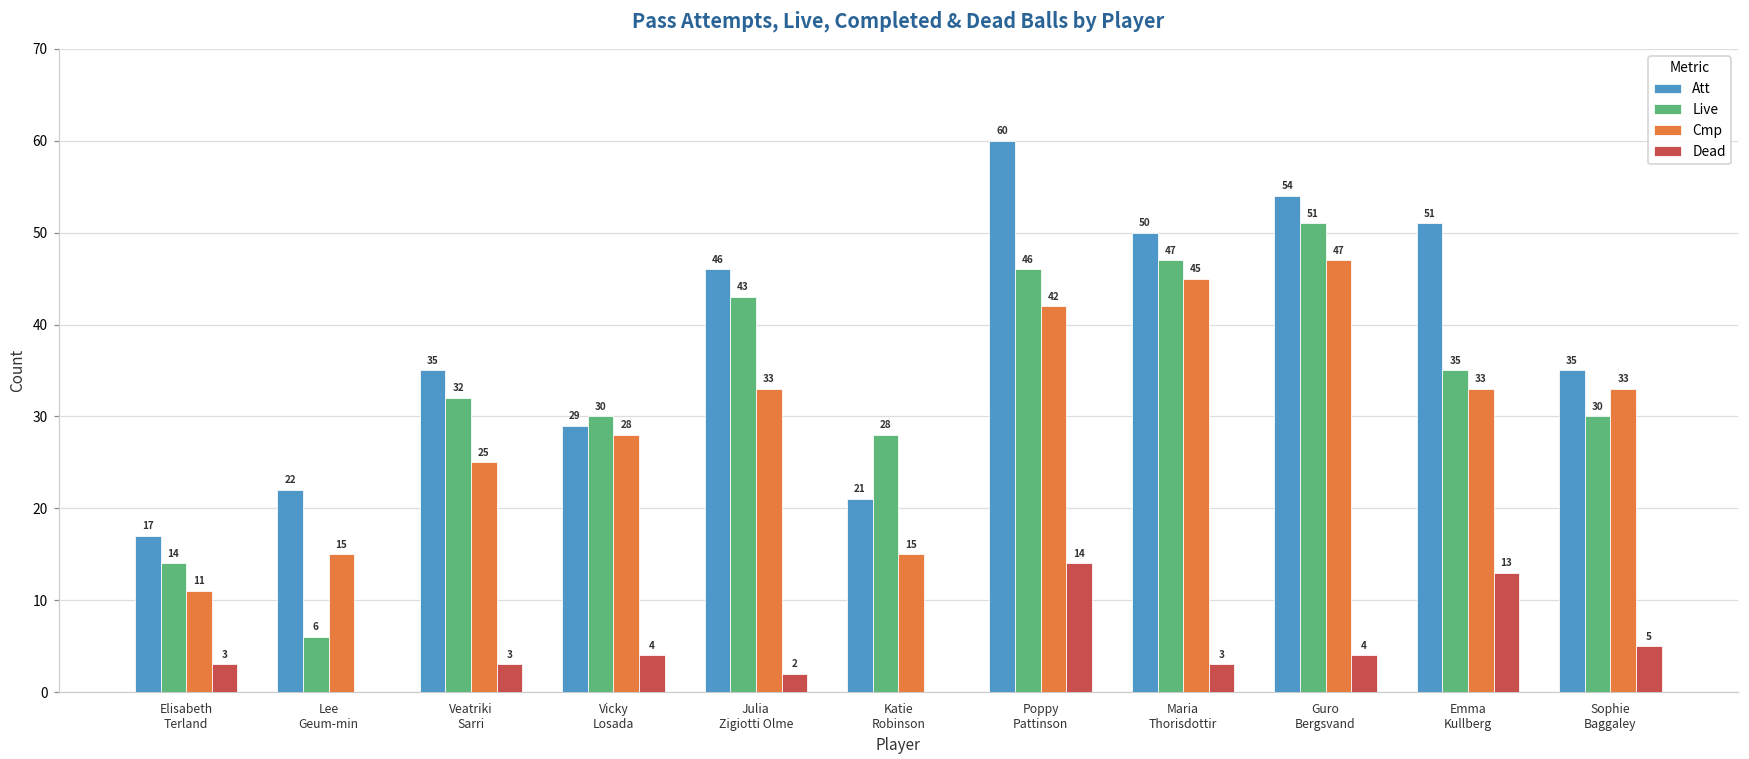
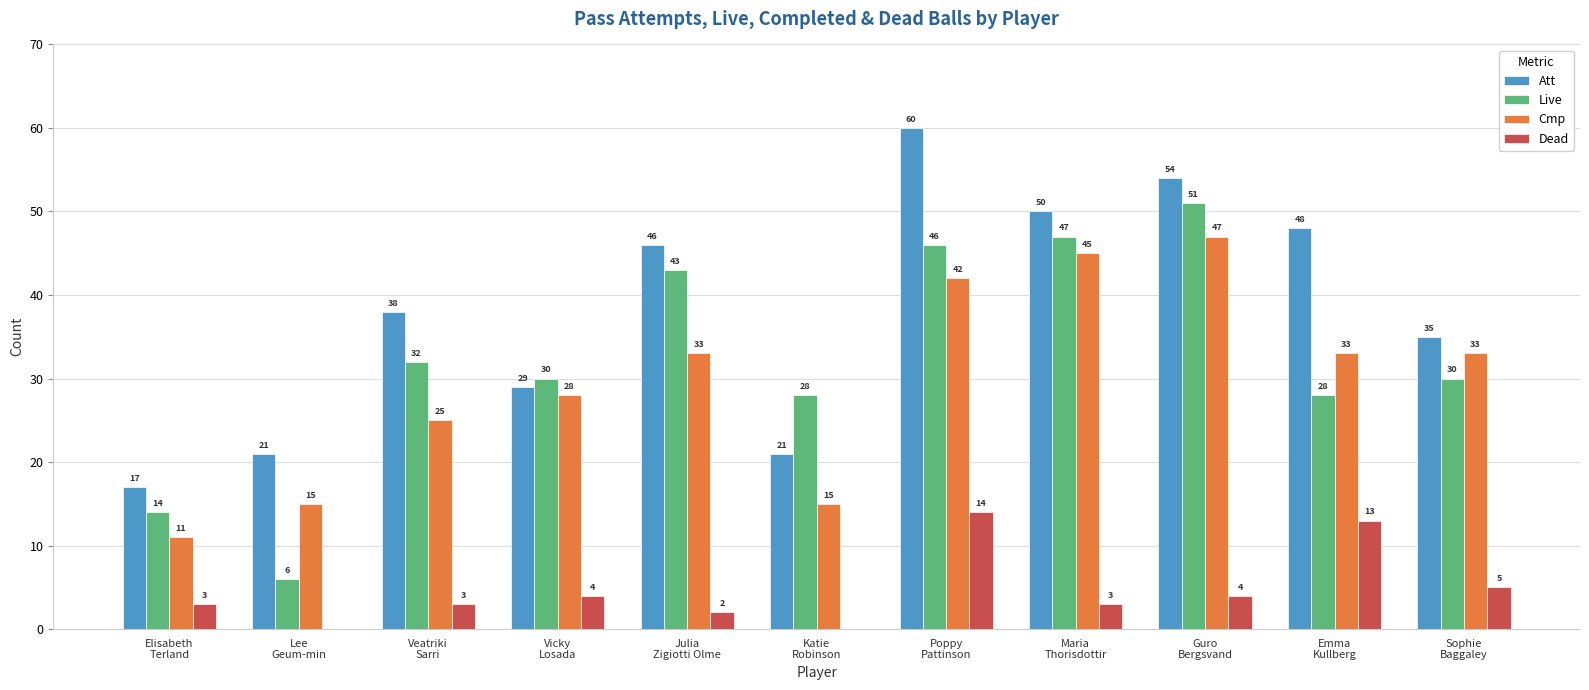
Att, Lee Geum-min: 22 -> 21
Att, Veatriki Sarri: 35 -> 38
Att, Emma Kullberg: 51 -> 48
Live, Emma Kullberg: 35 -> 28
